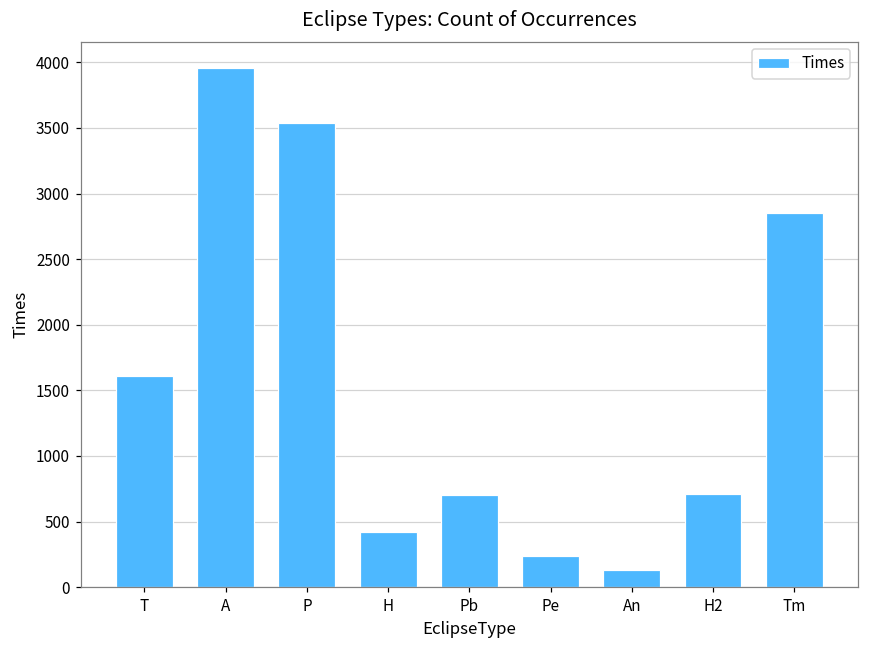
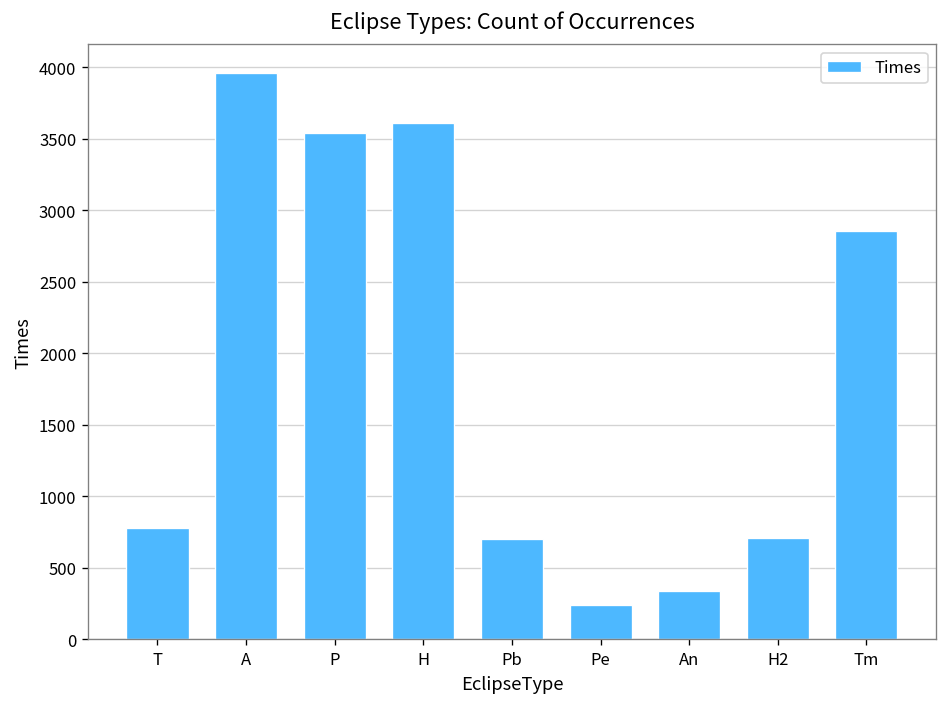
T: 1610 -> 780
H: 420 -> 3610
An: 130 -> 340
